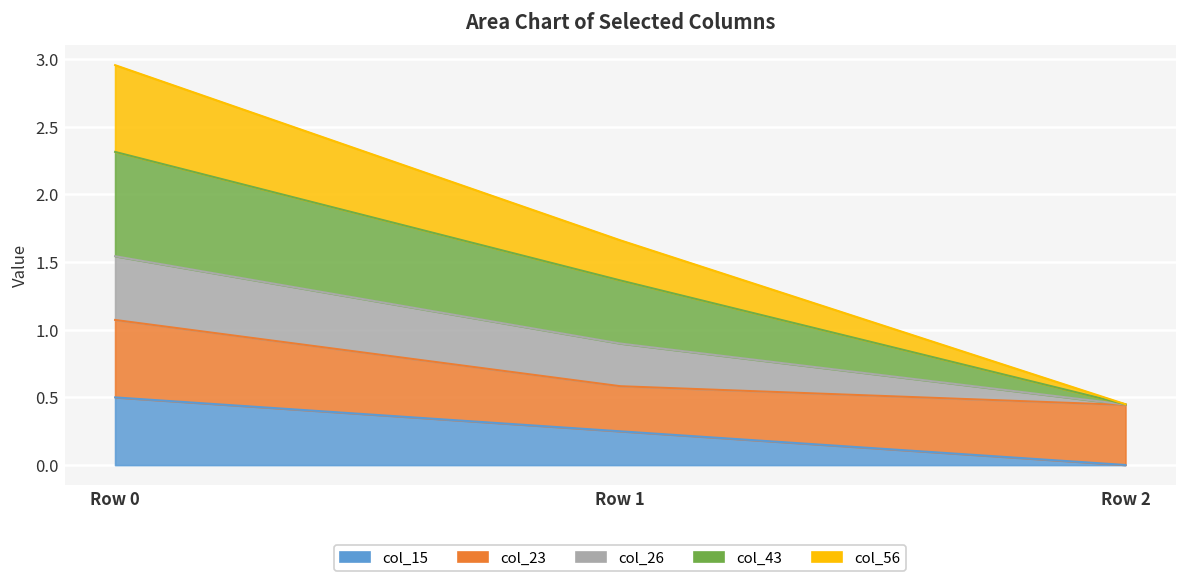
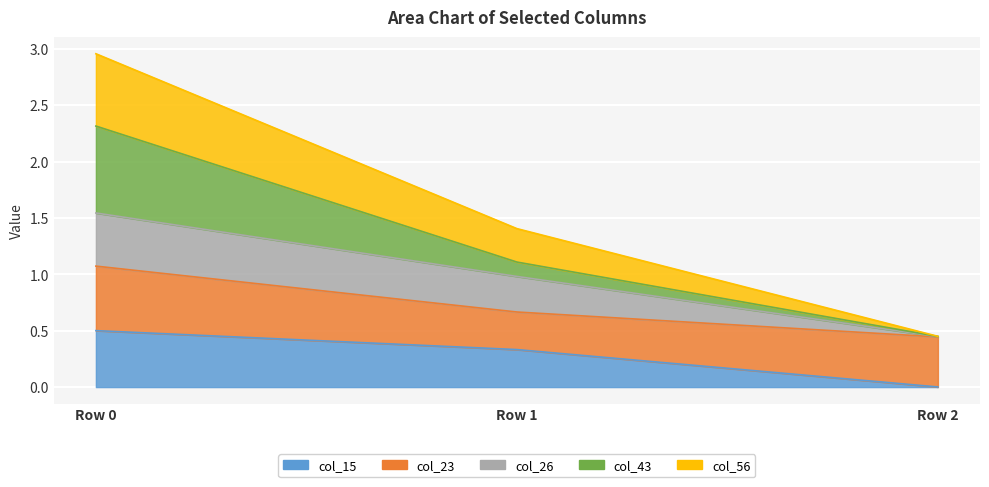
col_15, Row 1: 0.25 -> 0.33
col_43, Row 1: 0.47 -> 0.13
